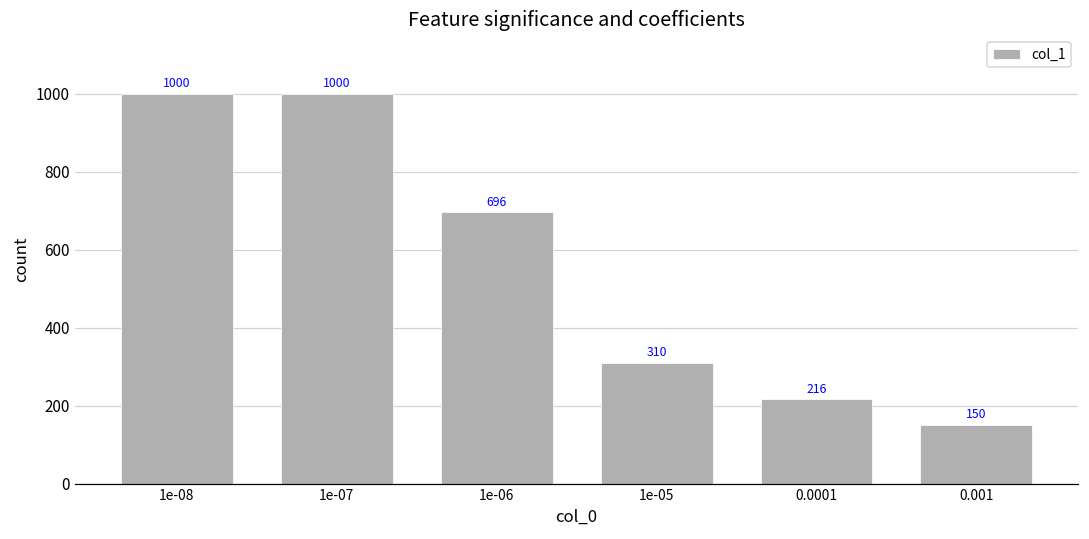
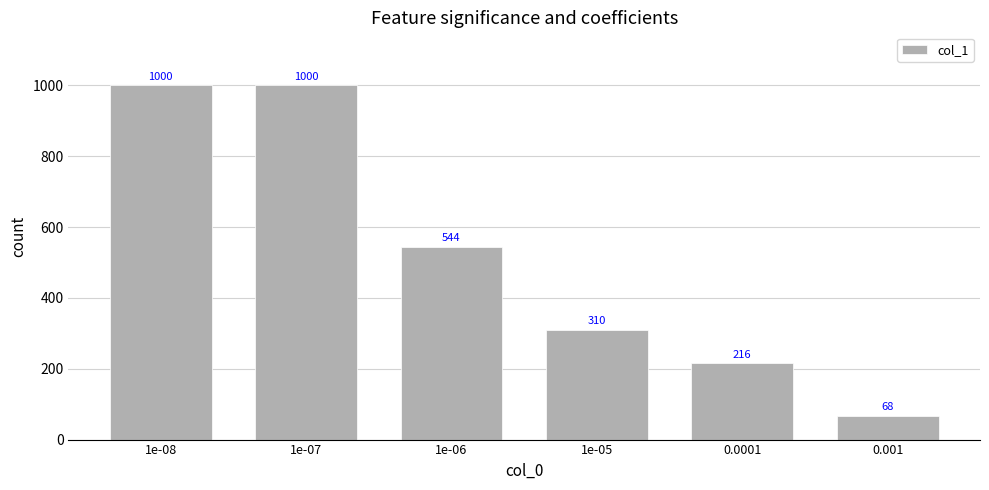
1e-06: 696 -> 544
0.001: 150 -> 68
